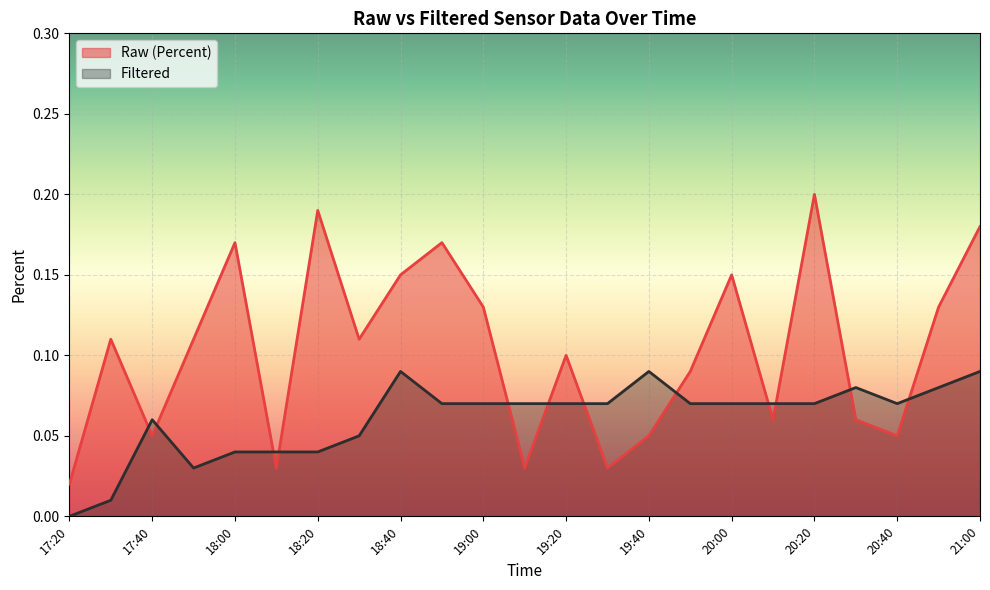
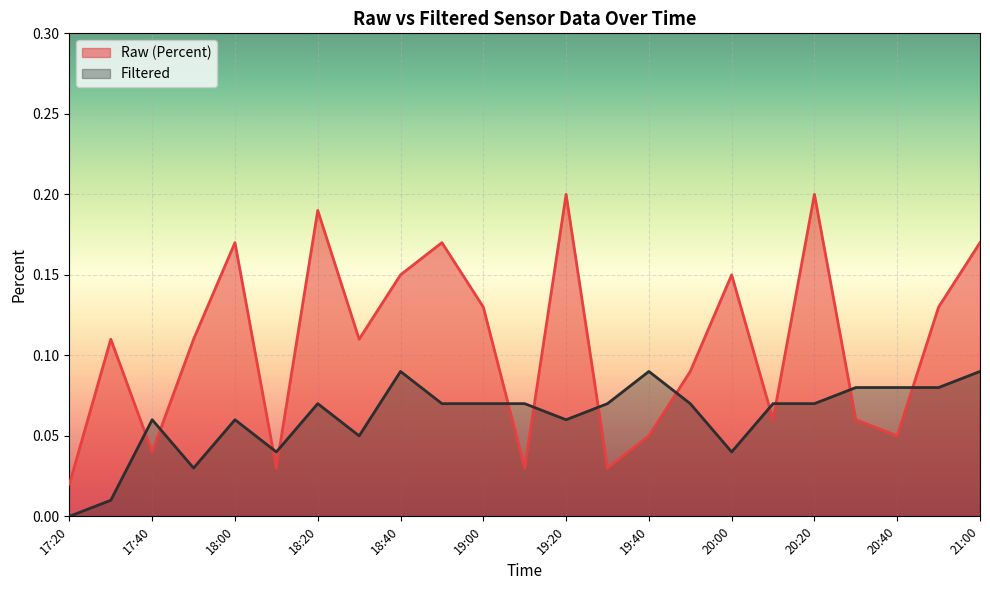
Raw (Percent), 17:40: 0.05 -> 0.04
Filtered, 18:00: 0.04 -> 0.06
Filtered, 18:20: 0.04 -> 0.07
Raw (Percent), 19:20: 0.1 -> 0.2
Filtered, 19:20: 0.07 -> 0.06
Filtered, 20:00: 0.07 -> 0.04
Filtered, 20:40: 0.07 -> 0.08
Raw (Percent), 21:00: 0.18 -> 0.17
